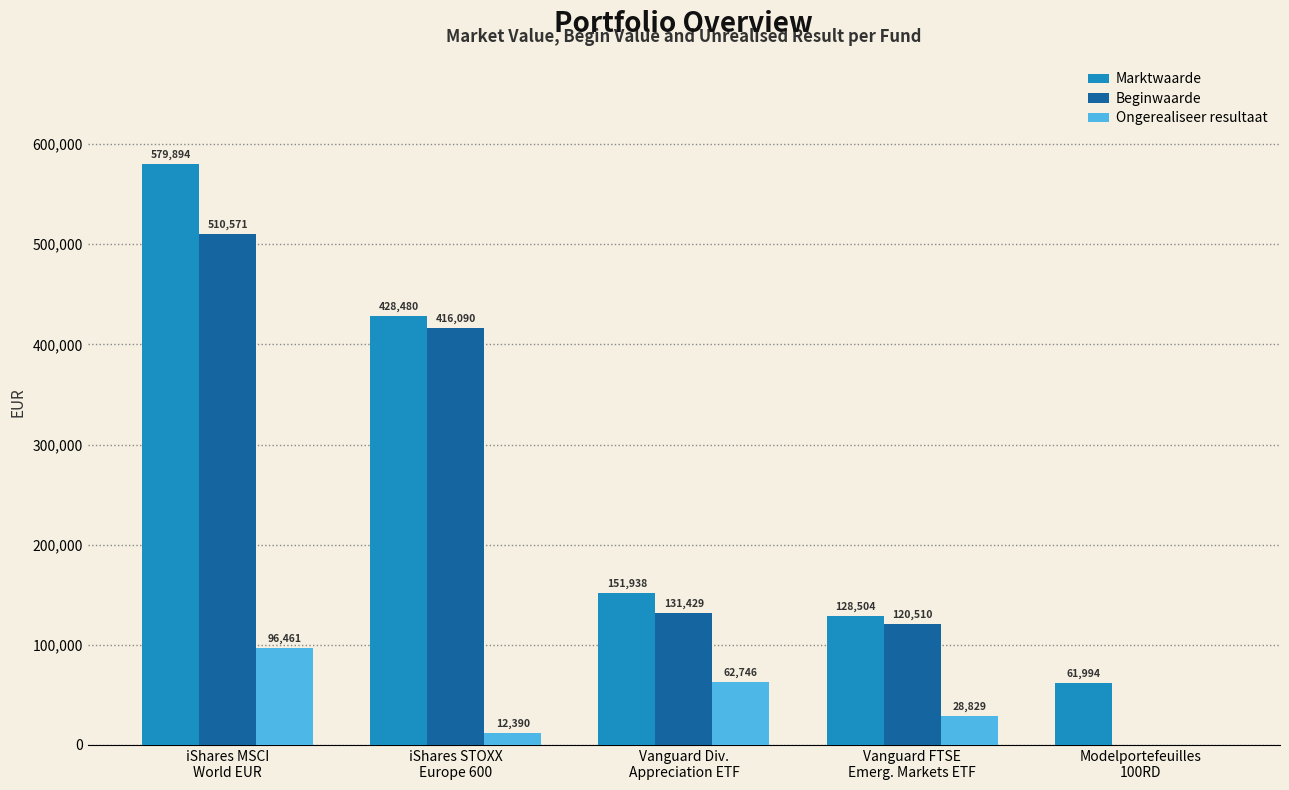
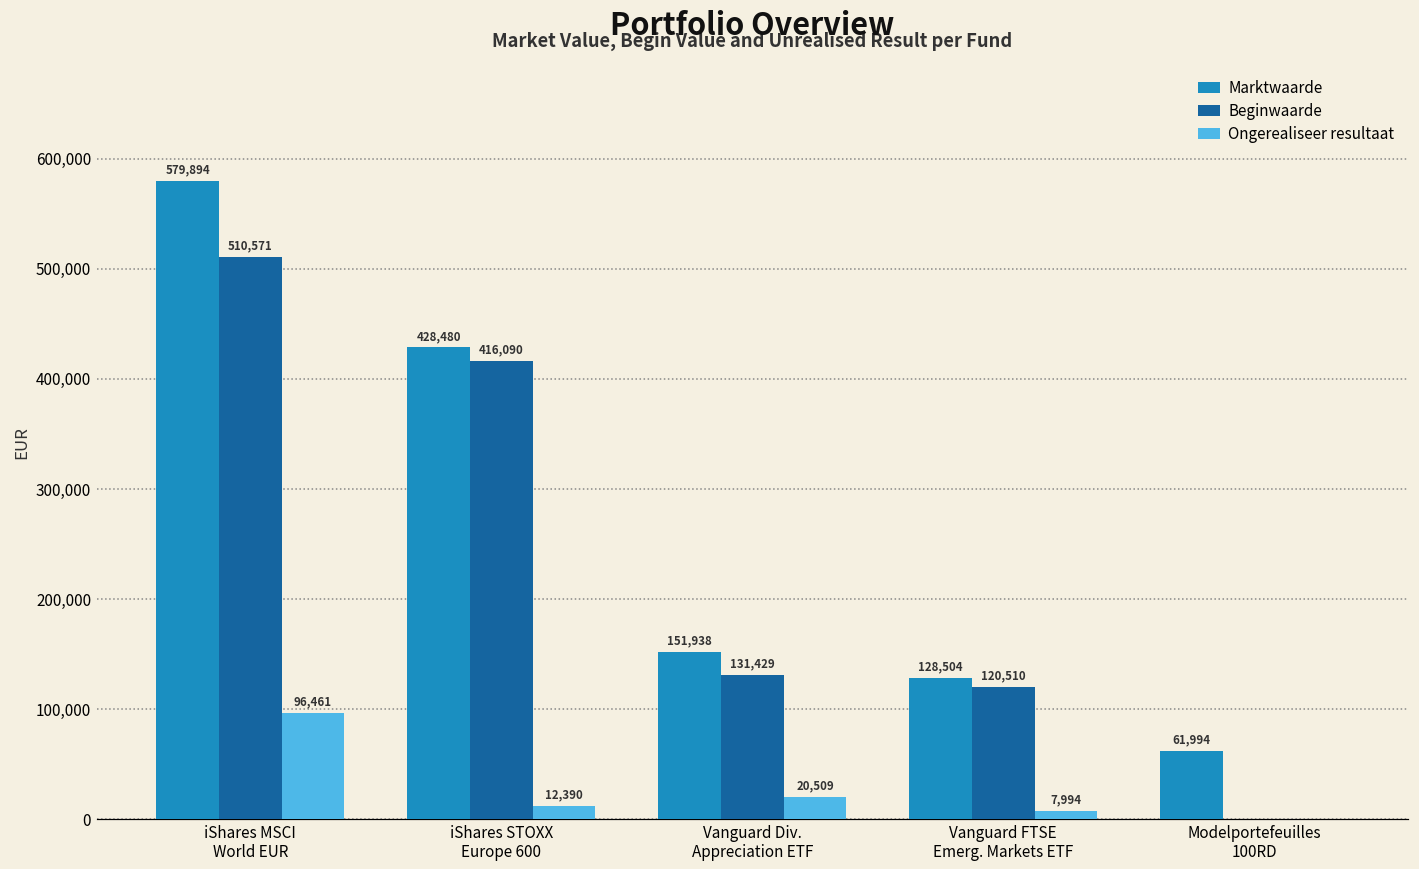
Ongerealiseer resultaat, Vanguard Div. Appreciation ETF: 62,746 -> 20,509
Ongerealiseer resultaat, Vanguard FTSE Emerg. Markets ETF: 28,829 -> 7,994
